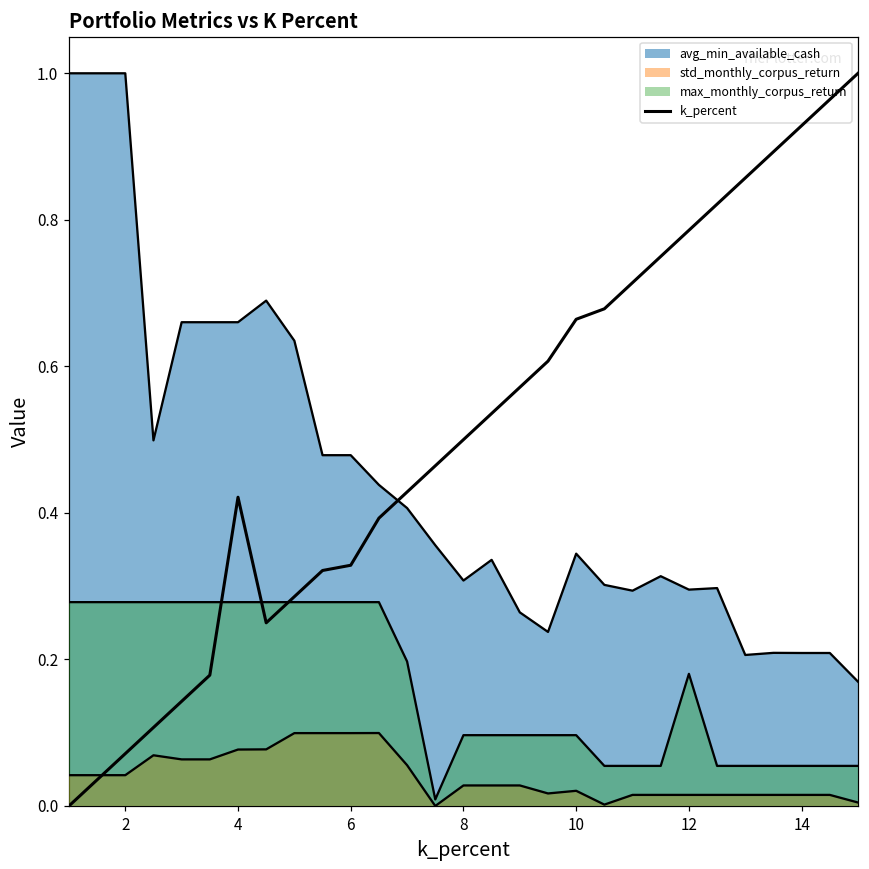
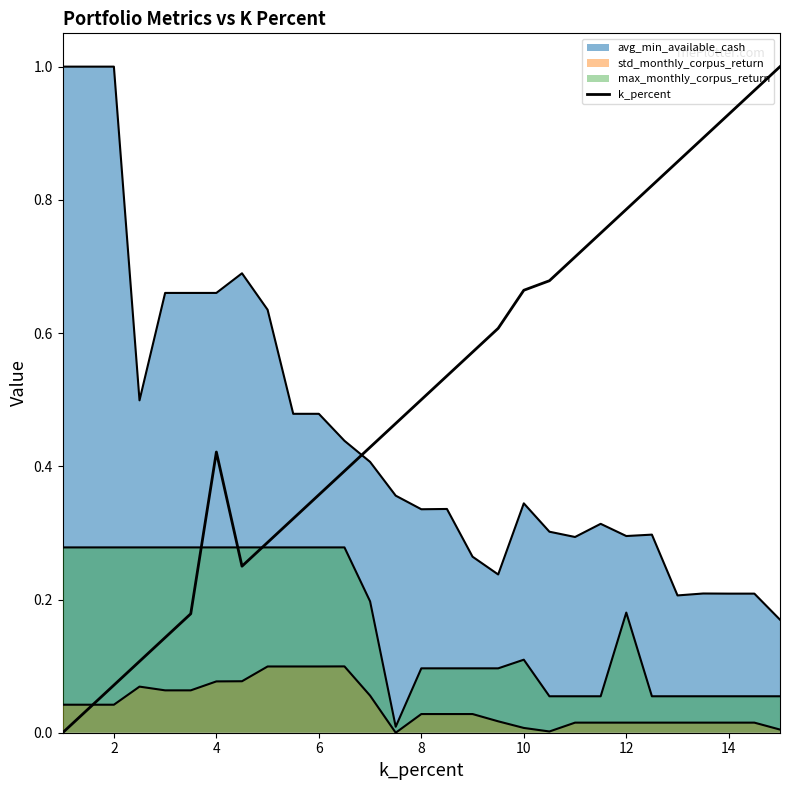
k_percent, 6: 0.33 -> 0.36
avg_min_available_cash, 8: 0.31 -> 0.34
std_monthly_corpus_return, 10: 0.02 -> 0.01
max_monthly_corpus_return, 10: 0.10 -> 0.11
